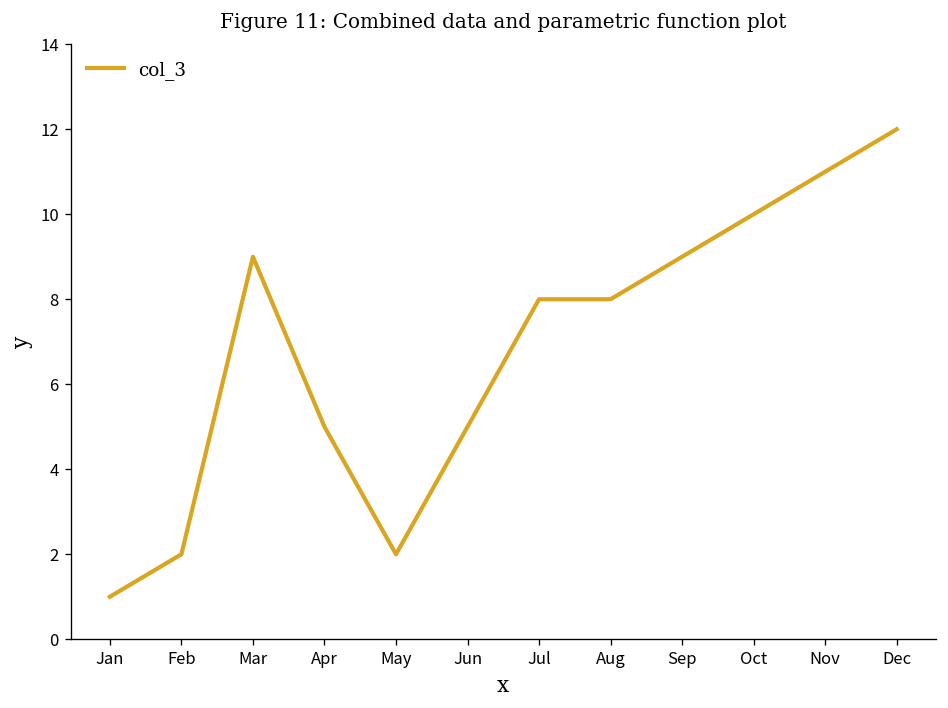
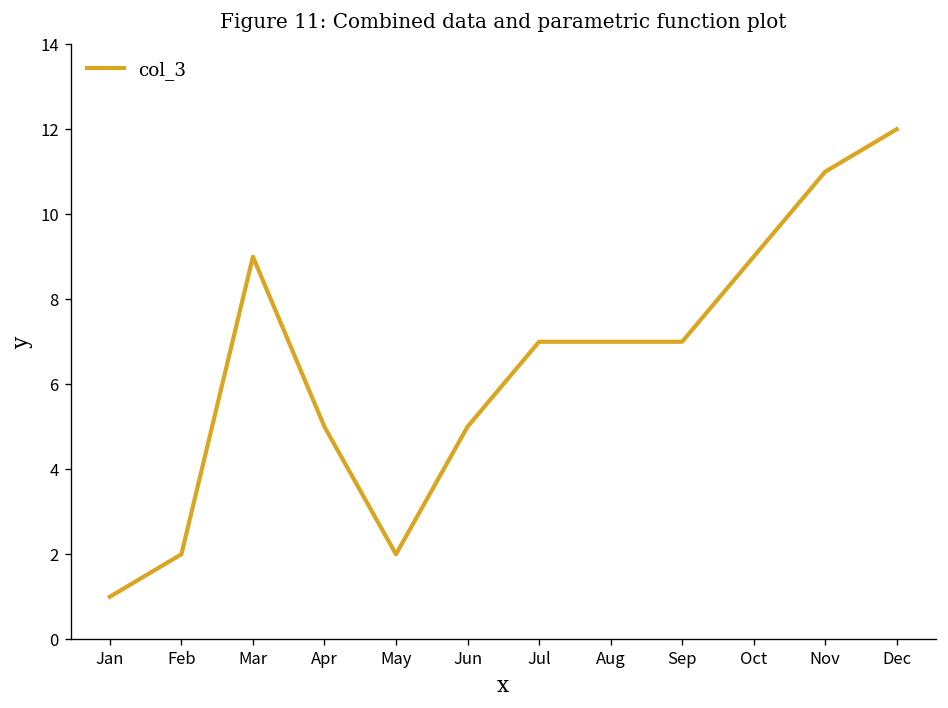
Jul: 8 -> 7
Aug: 8 -> 7
Sep: 9 -> 7
Oct: 10 -> 9
